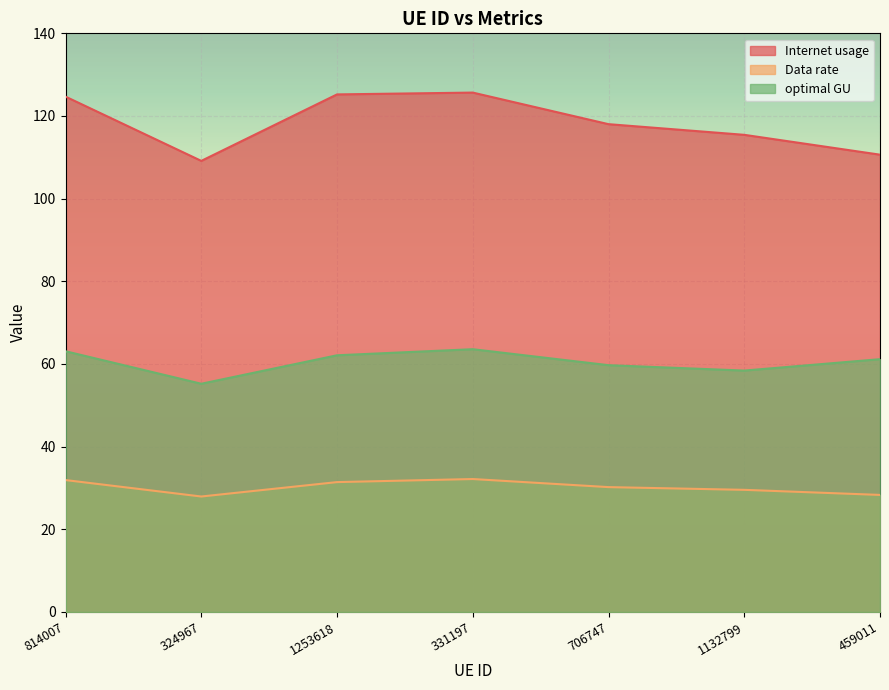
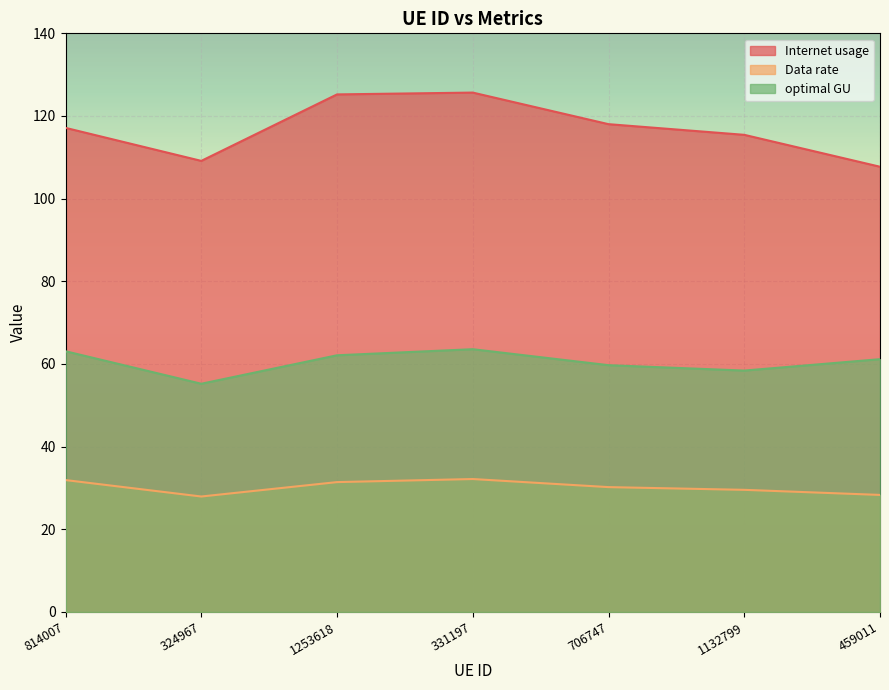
Internet usage, 814007: 125 -> 117
Internet usage, 459011: 111 -> 108
